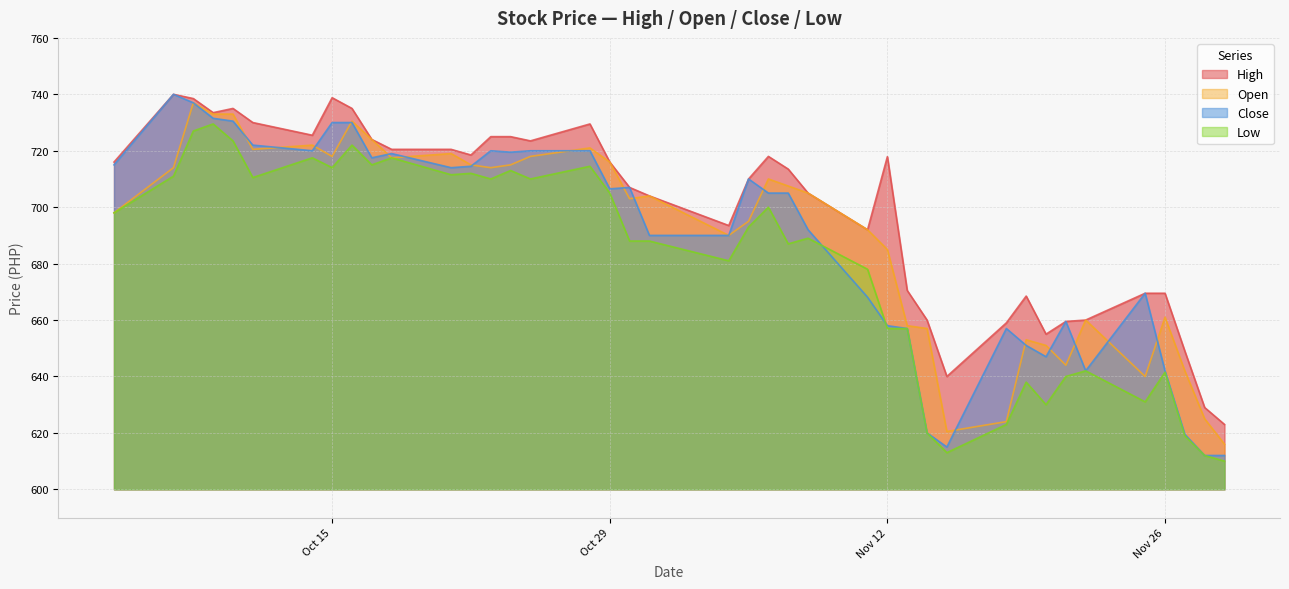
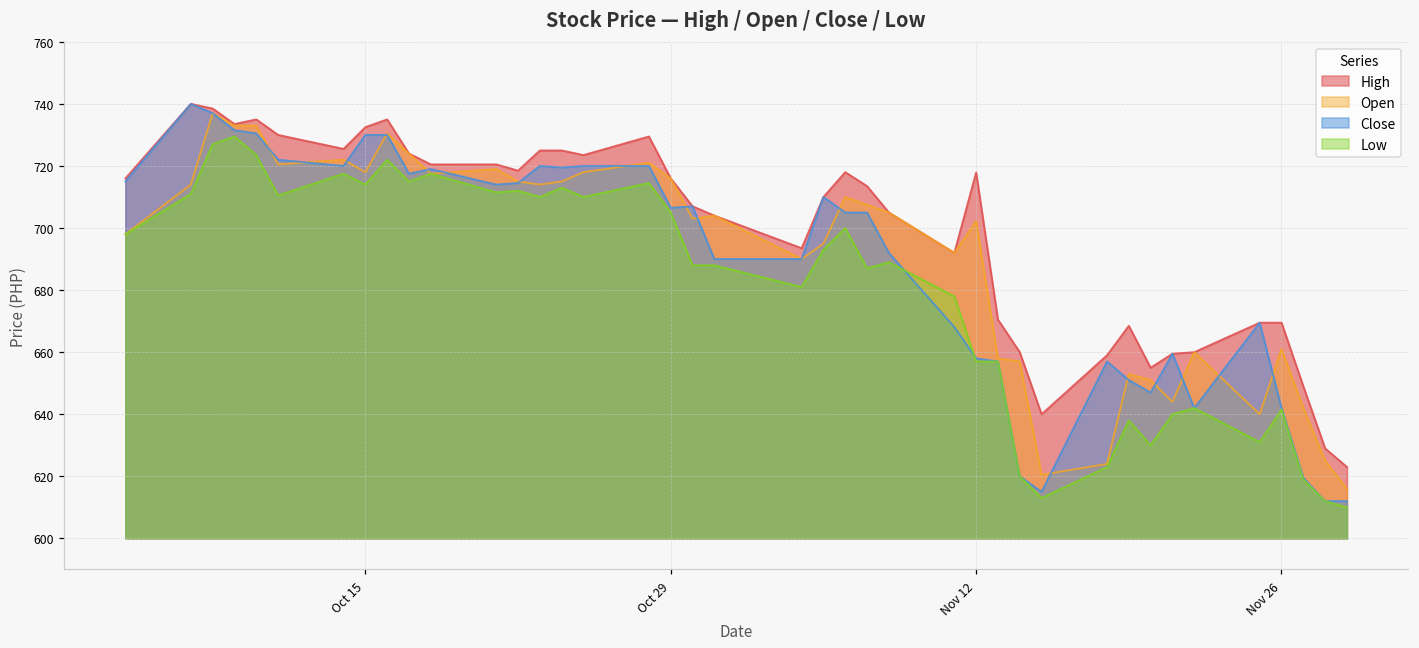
High, Oct 15: 739 -> 733
Open, Nov 12: 685 -> 702
